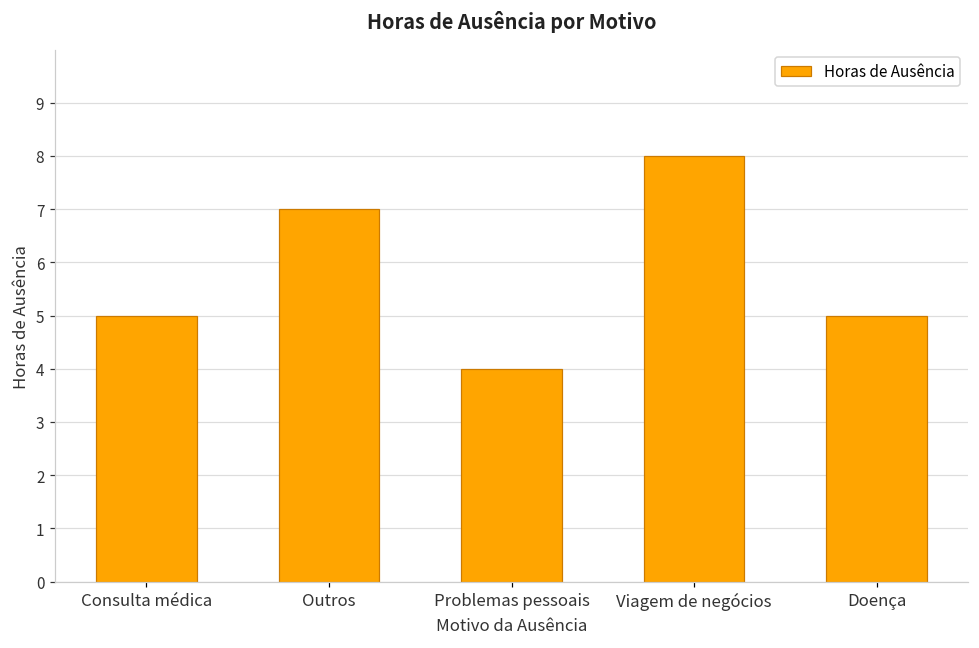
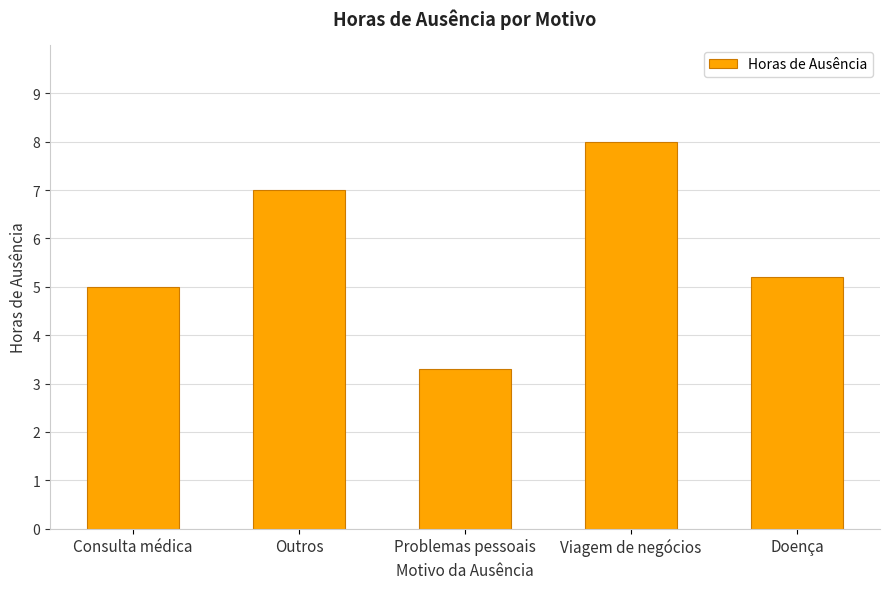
Problemas pessoais: 4.0 -> 3.3
Doença: 5.0 -> 5.2
